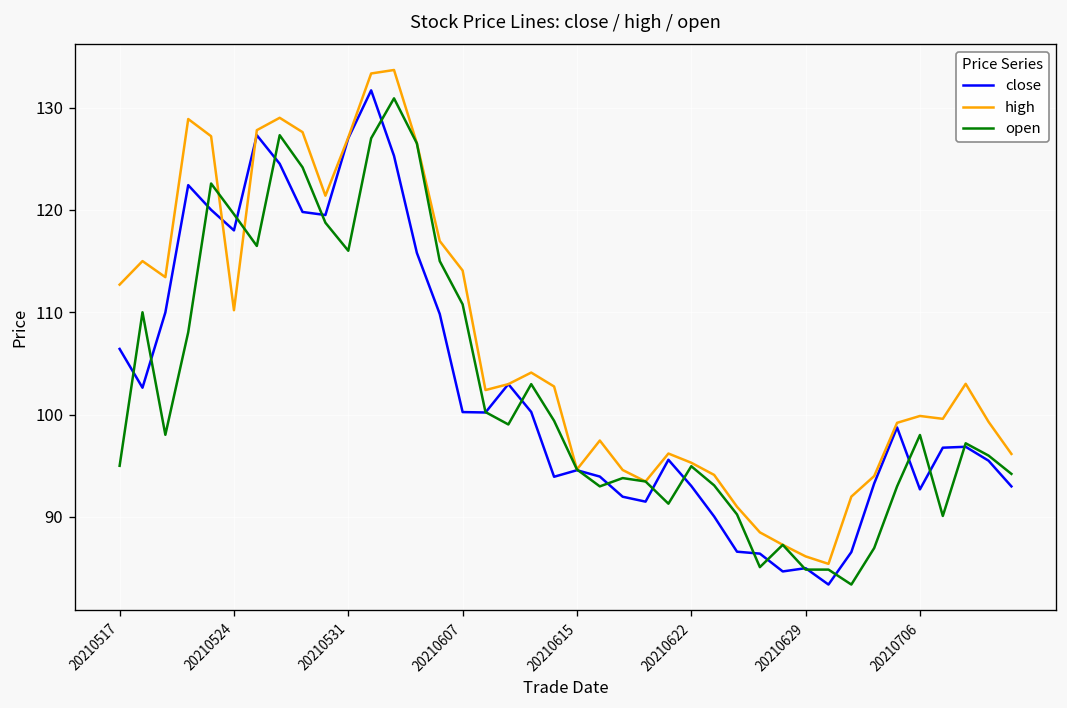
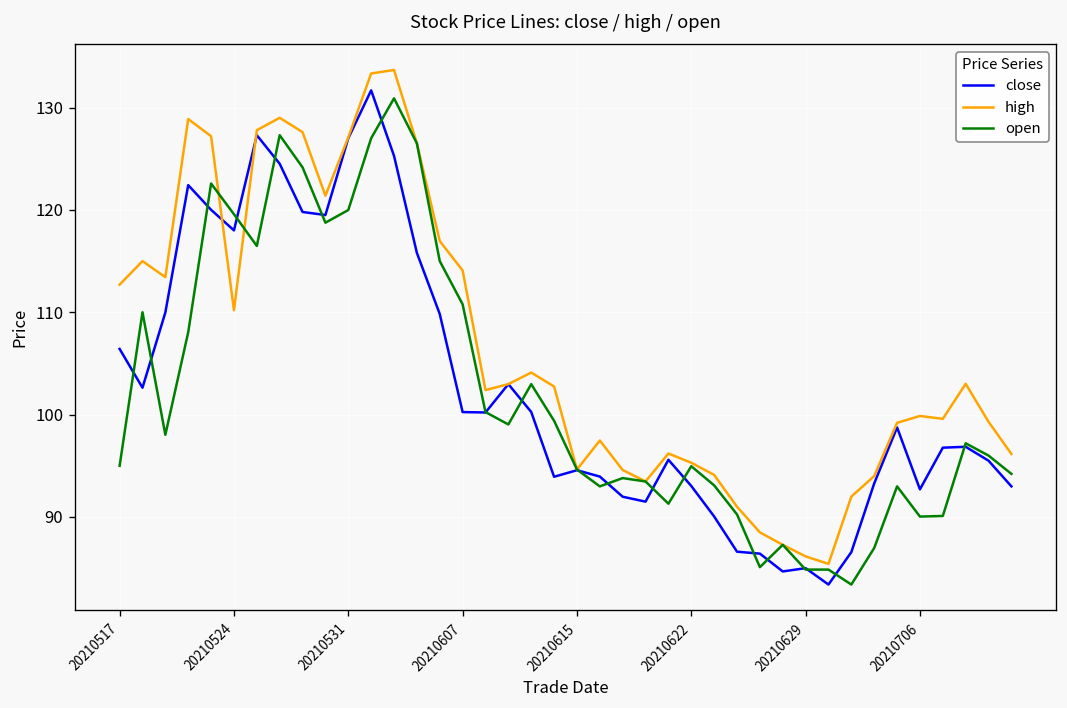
open, 20210531: 116 -> 120
open, 20210706: 98 -> 90
